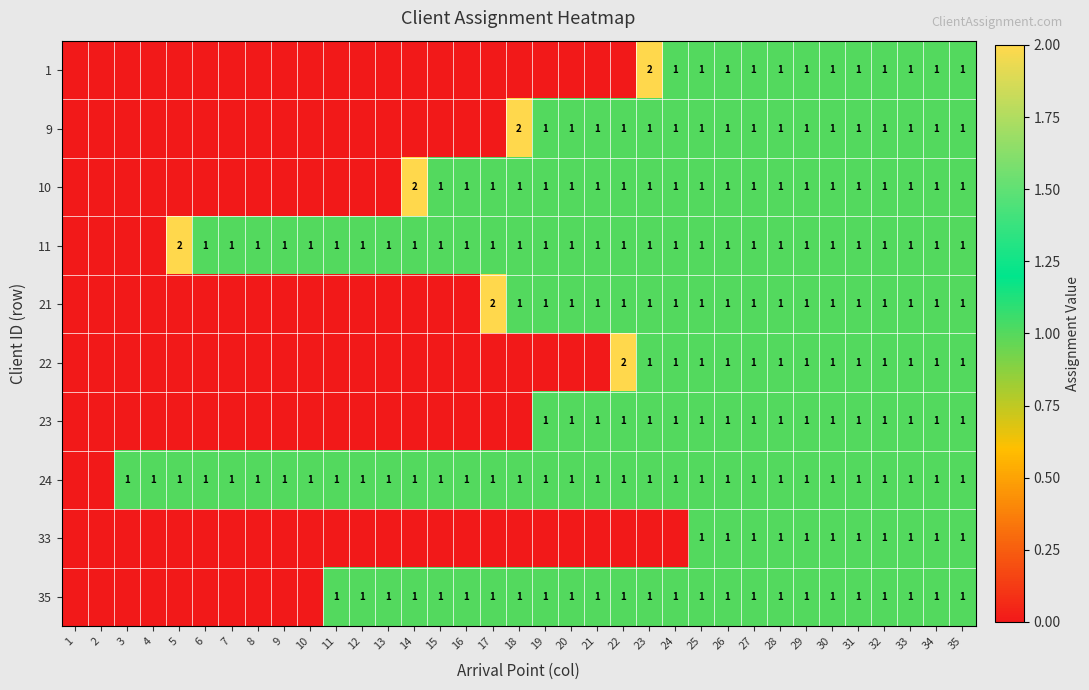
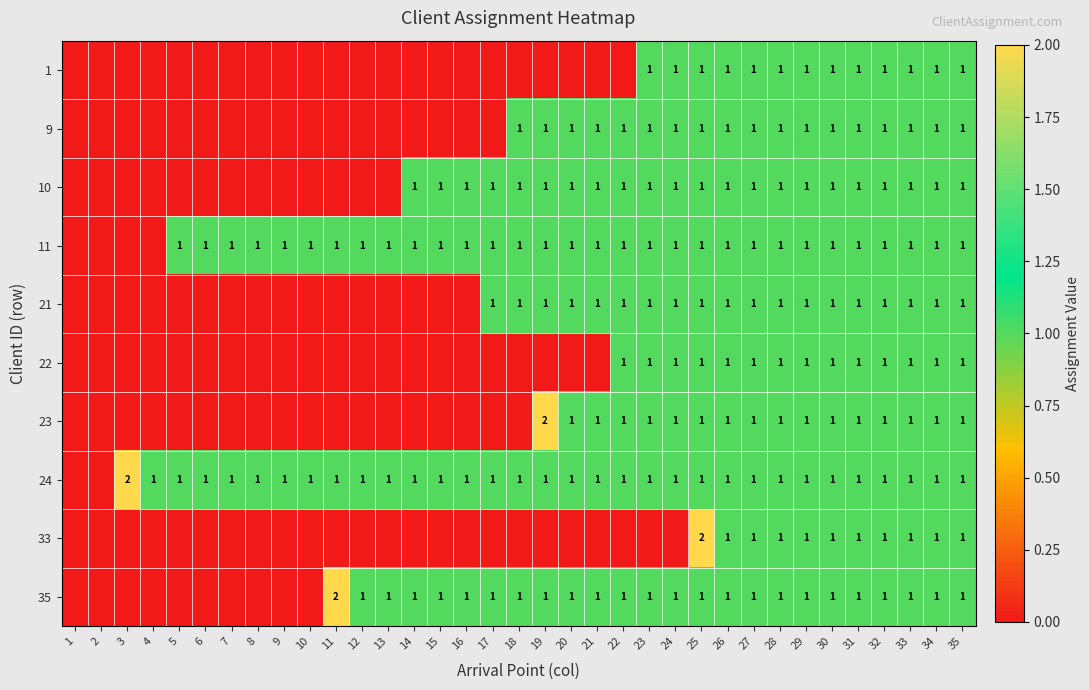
1, 23: 2 -> 1
9, 18: 2 -> 1
10, 14: 2 -> 1
11, 5: 2 -> 1
21, 17: 2 -> 1
22, 22: 2 -> 1
23, 19: 1 -> 2
24, 3: 1 -> 2
33, 25: 1 -> 2
35, 11: 1 -> 2
